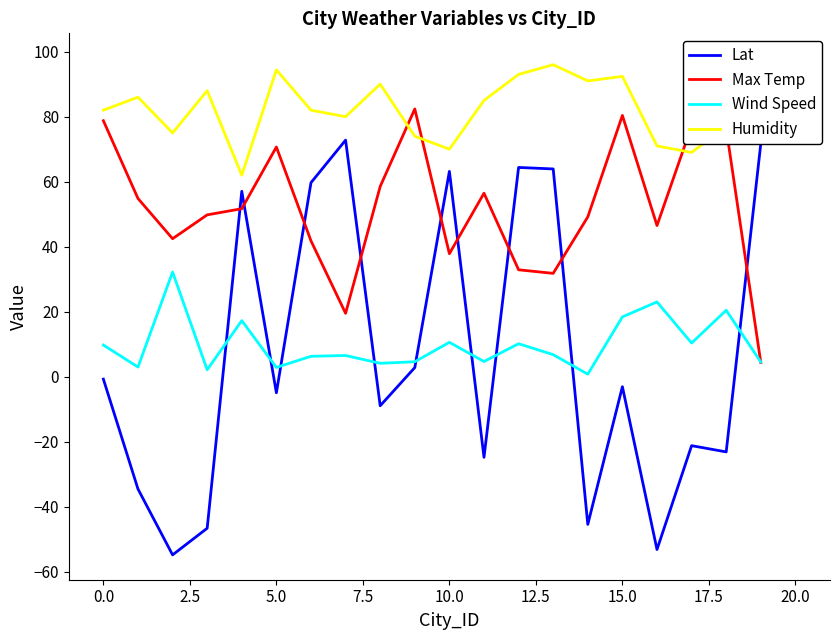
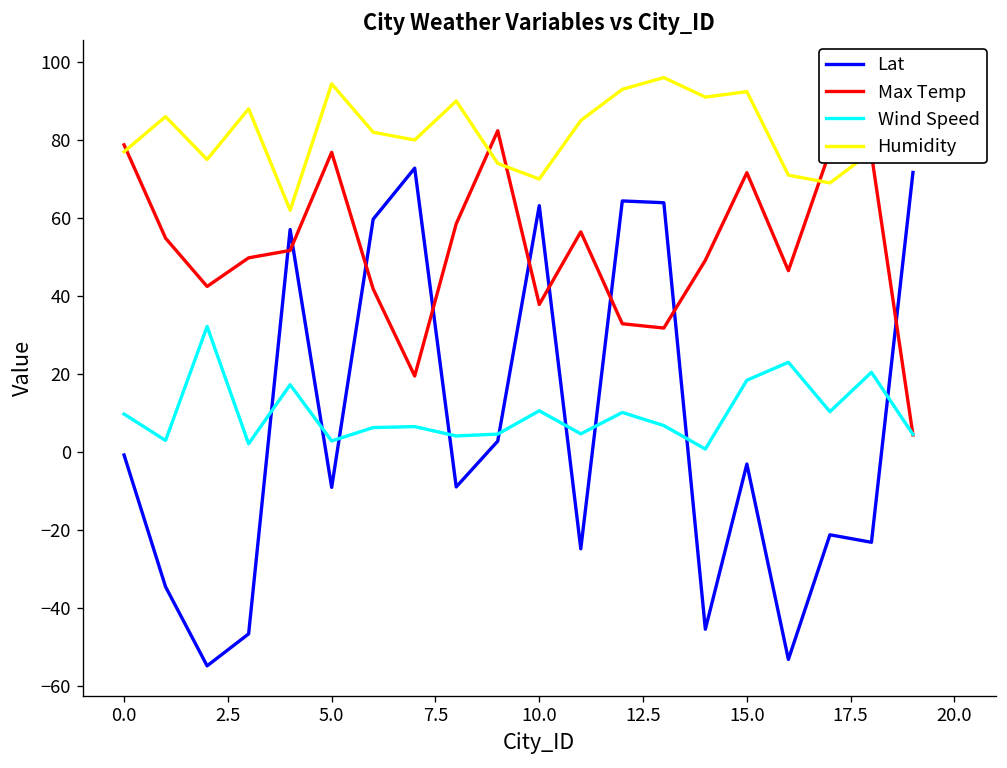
Humidity, 0.0: 82 -> 77
Lat, 5.0: -5 -> -9
Max Temp, 5.0: 71 -> 77
Max Temp, 15.0: 80 -> 72
